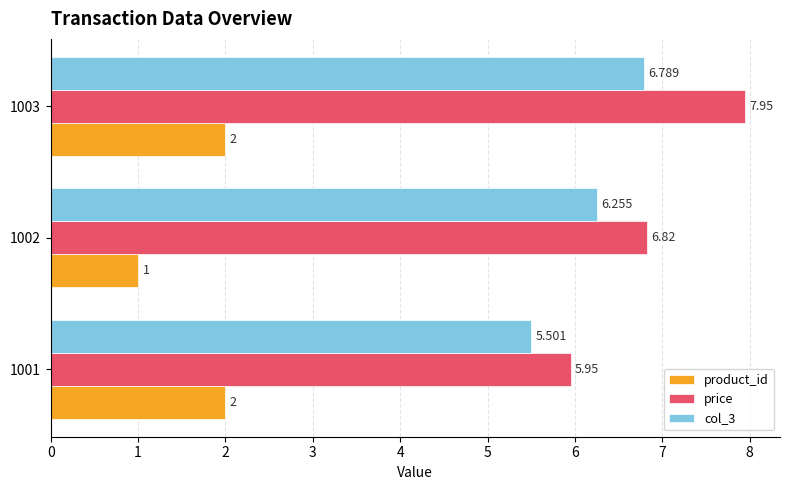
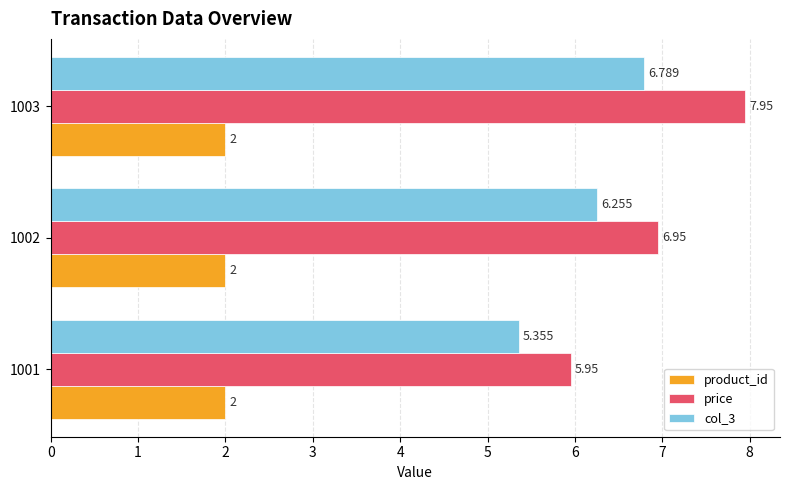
price, 1002: 6.82 -> 6.95
product_id, 1002: 1 -> 2
col_3, 1001: 5.501 -> 5.355
